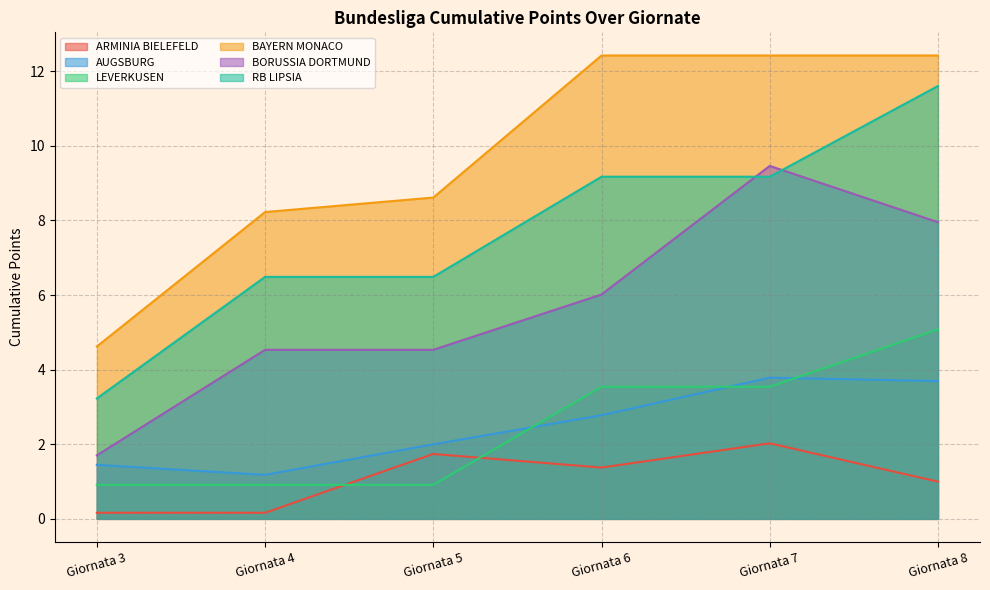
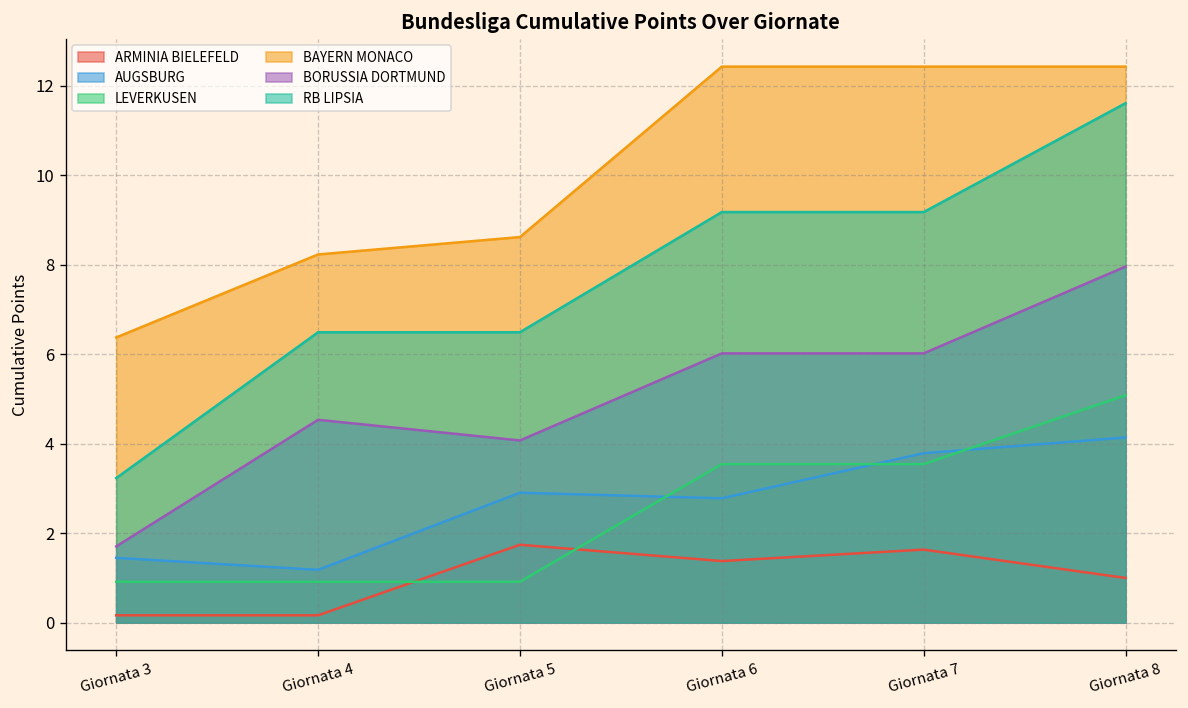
BAYERN MONACO, Giornata 3: 4.6 -> 6.4
AUGSBURG, Giornata 5: 2.0 -> 2.9
BORUSSIA DORTMUND, Giornata 5: 4.5 -> 4.1
ARMINIA BIELEFELD, Giornata 7: 2.0 -> 1.6
BORUSSIA DORTMUND, Giornata 7: 9.5 -> 6.0
AUGSBURG, Giornata 8: 3.7 -> 4.1
